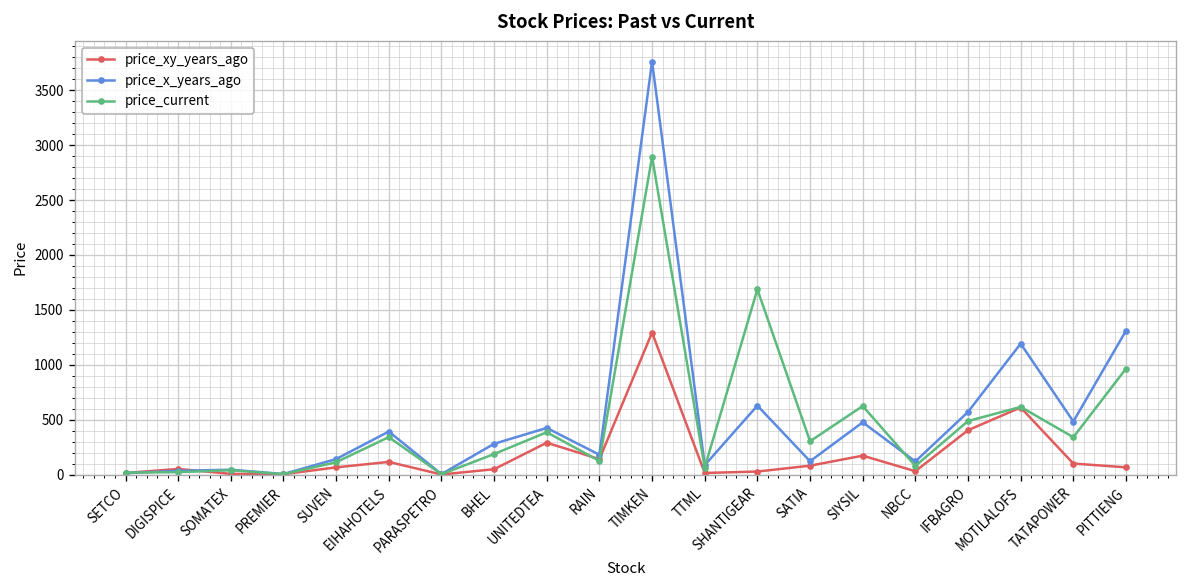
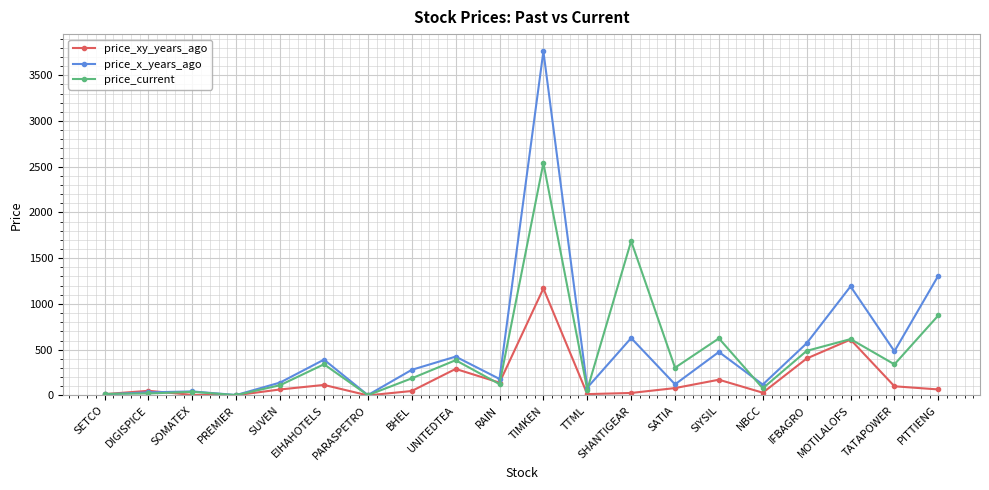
price_xy_years_ago, TIMKEN: 1300 -> 1200
price_current, TIMKEN: 2900 -> 2500
price_current, PITTIENG: 1000 -> 900
